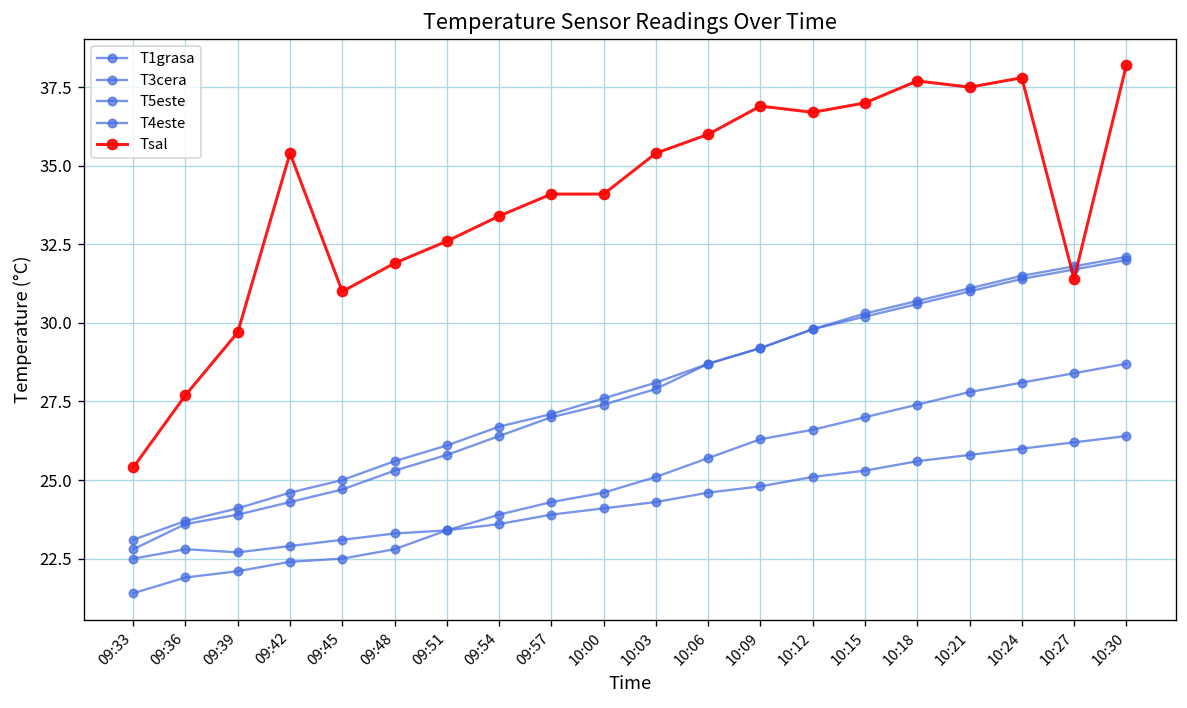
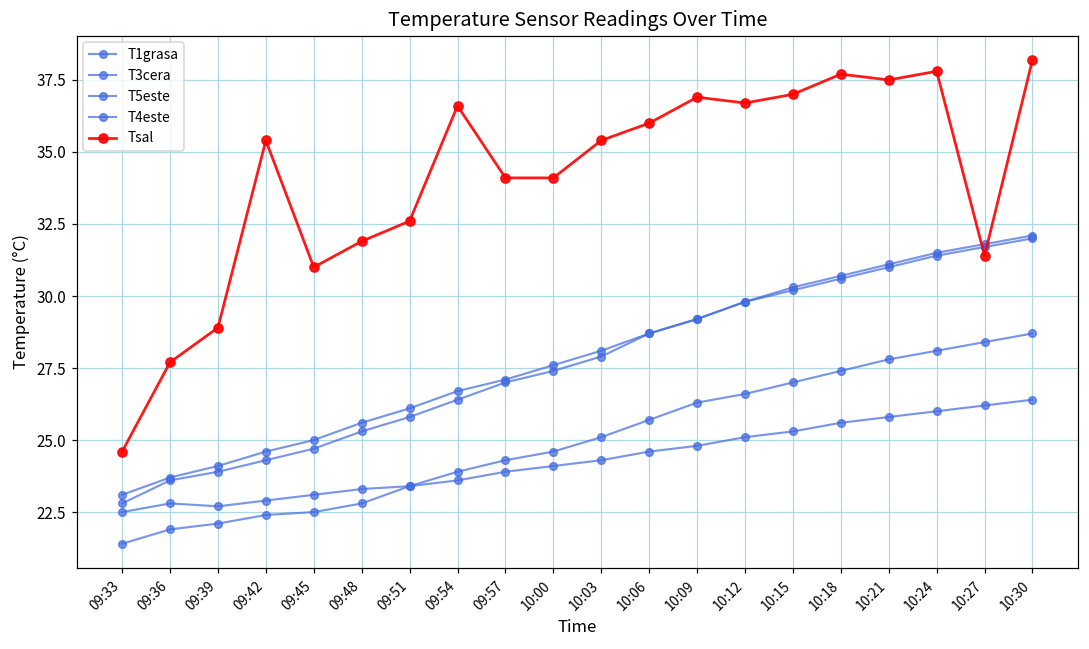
Tsal, 09:33: 25.4 -> 24.6
Tsal, 09:39: 29.7 -> 28.9
Tsal, 09:54: 33.4 -> 36.6
